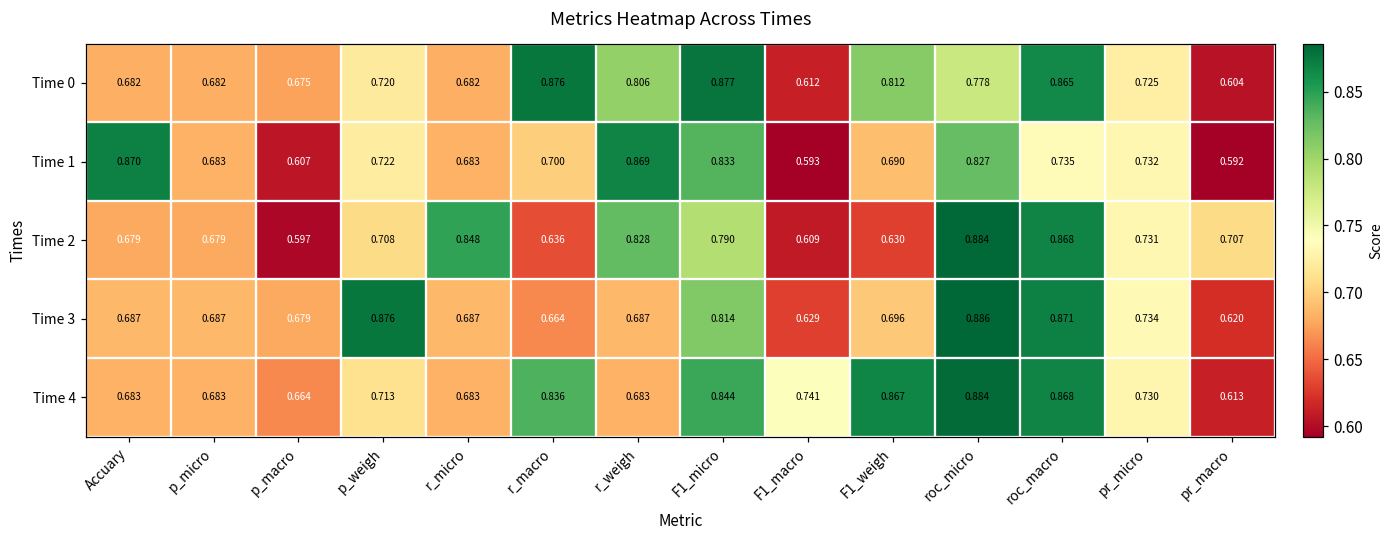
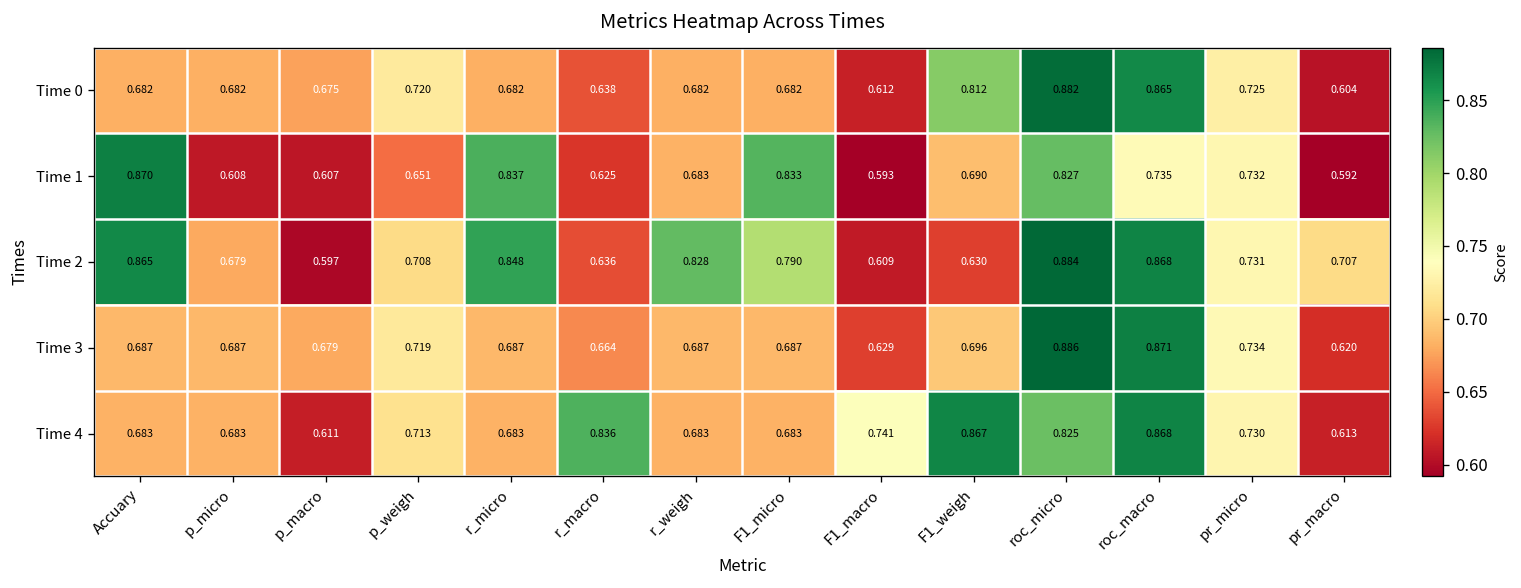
Time 0, r_macro: 0.876 -> 0.638
Time 0, r_weigh: 0.806 -> 0.682
Time 0, F1_micro: 0.877 -> 0.682
Time 0, roc_micro: 0.778 -> 0.882
Time 1, p_micro: 0.683 -> 0.608
Time 1, p_weigh: 0.722 -> 0.651
Time 1, r_micro: 0.683 -> 0.837
Time 1, r_macro: 0.700 -> 0.625
Time 1, r_weigh: 0.869 -> 0.683
Time 2, Accuary: 0.679 -> 0.865
Time 3, p_weigh: 0.876 -> 0.719
Time 3, F1_micro: 0.814 -> 0.687
Time 4, p_macro: 0.664 -> 0.611
Time 4, F1_micro: 0.844 -> 0.683
Time 4, roc_micro: 0.884 -> 0.825
